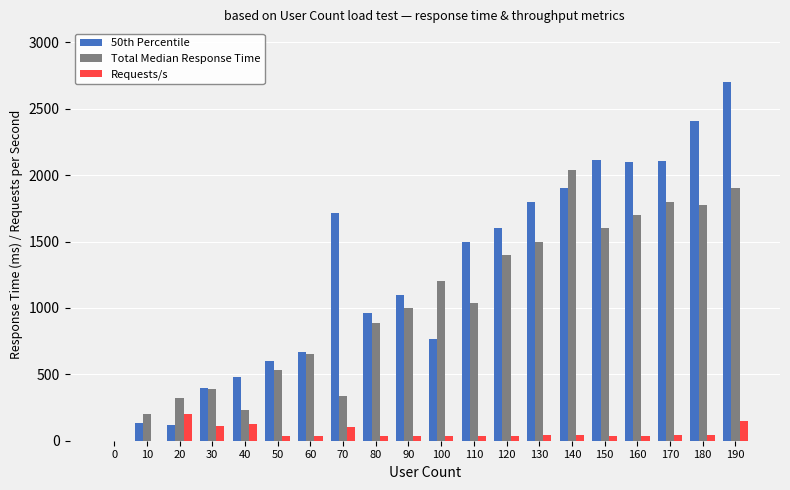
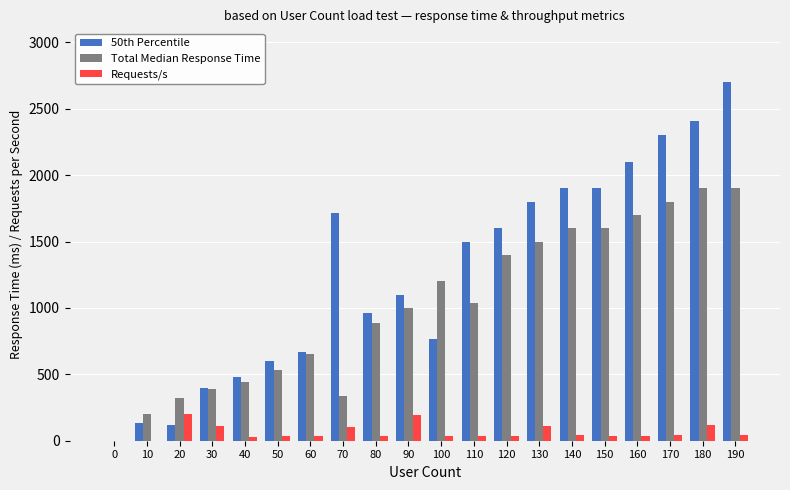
Total Median Response Time, 40: 230 -> 440
Requests/s, 40: 130 -> 30
Requests/s, 90: 40 -> 190
Requests/s, 130: 40 -> 110
Total Median Response Time, 140: 2040 -> 1600
50th Percentile, 150: 2120 -> 1900
50th Percentile, 170: 2110 -> 2300
Total Median Response Time, 180: 1770 -> 1900
Requests/s, 180: 40 -> 120
Requests/s, 190: 150 -> 40
